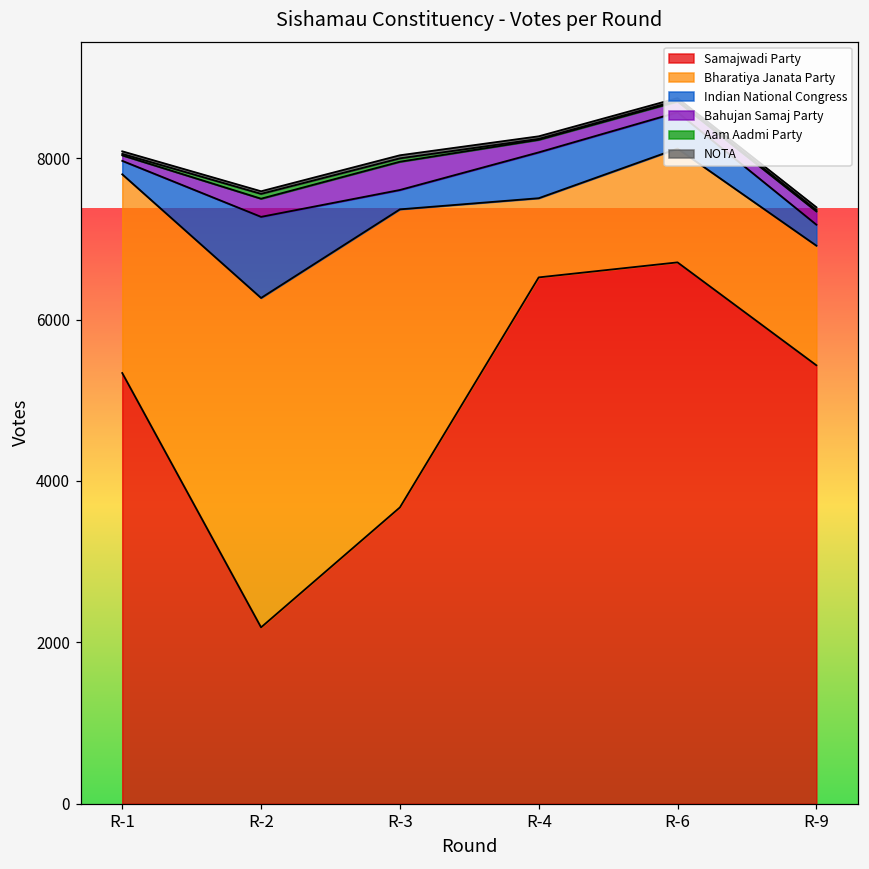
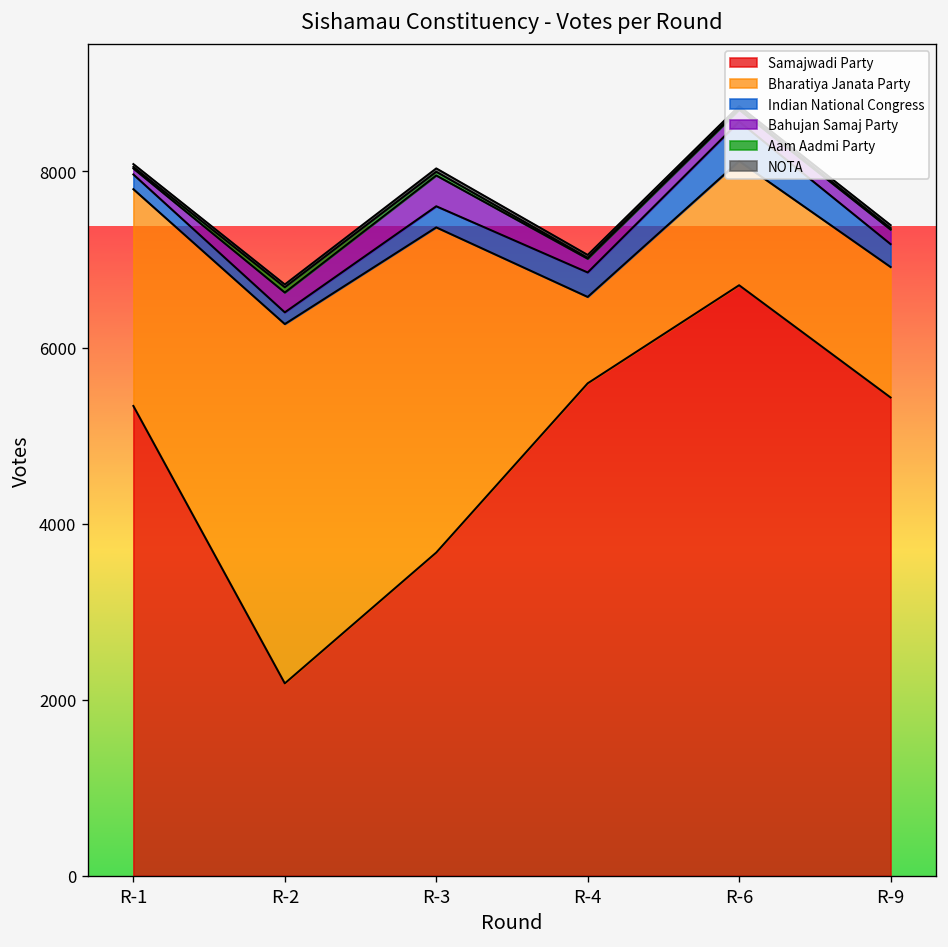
Indian National Congress, R-2: 1000 -> 100
Samajwadi Party, R-4: 6500 -> 5600
Indian National Congress, R-4: 600 -> 300
